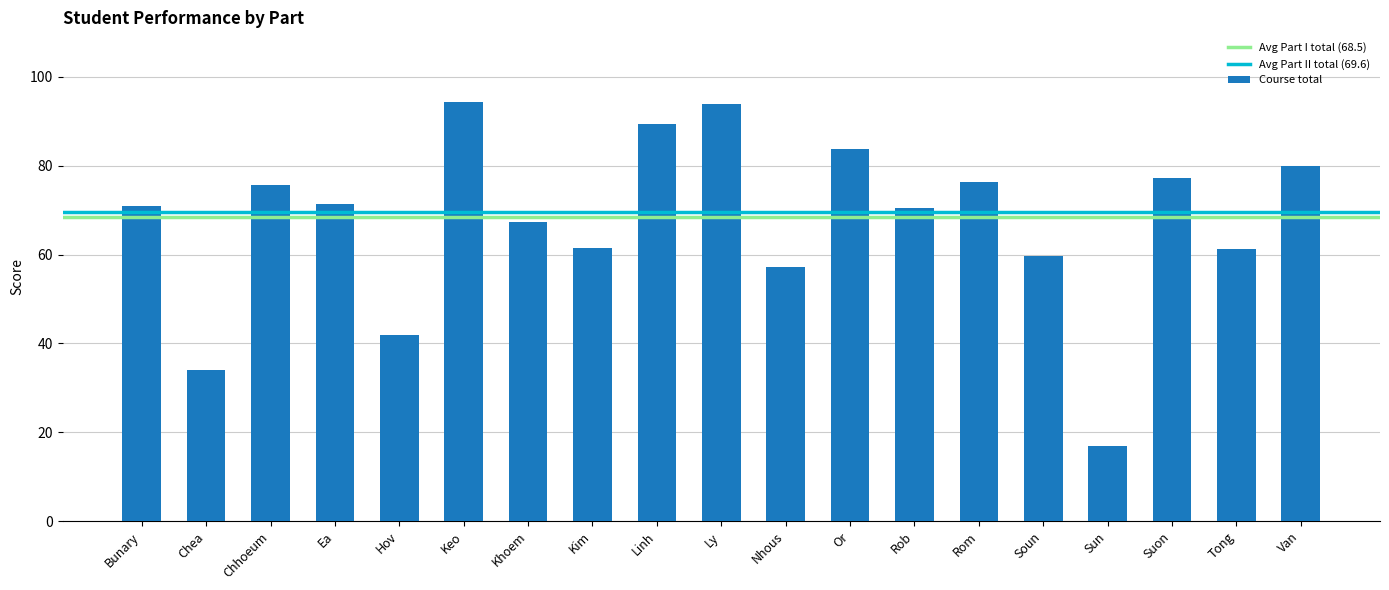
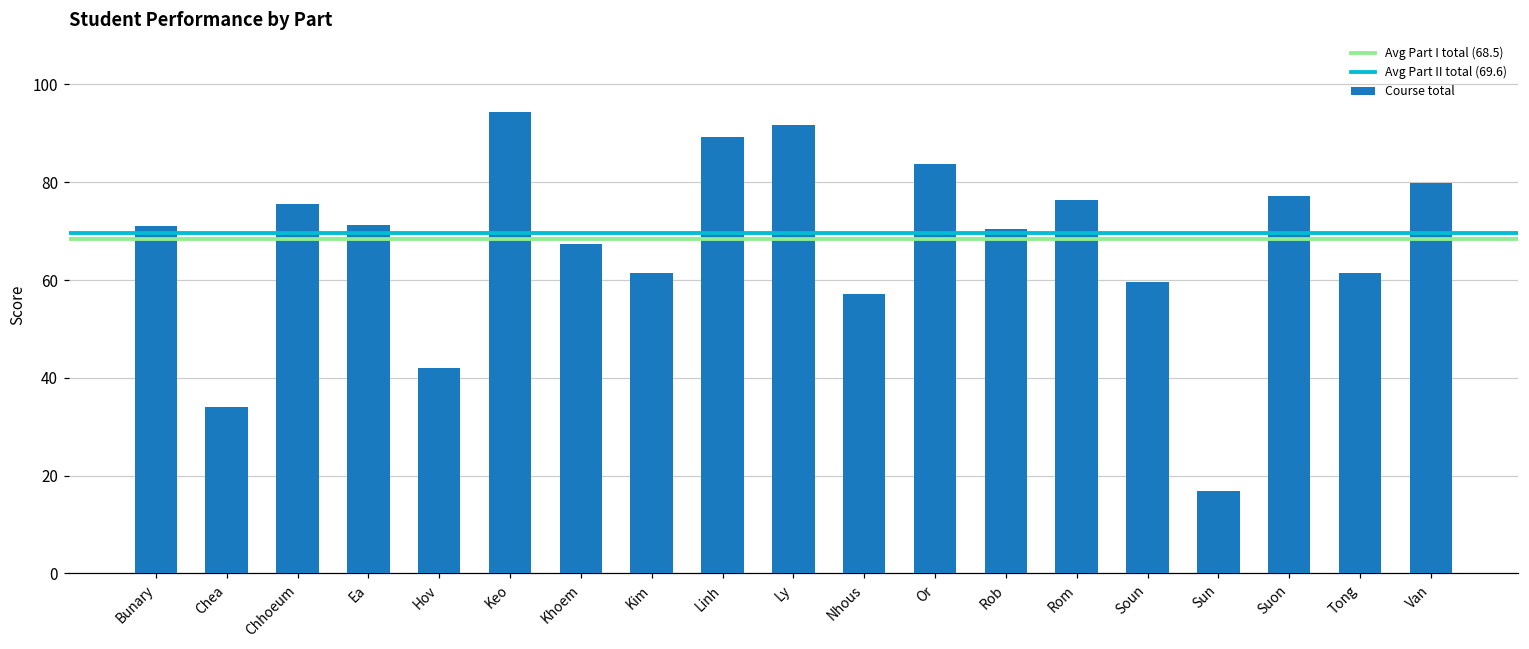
Ly: 94 -> 92
